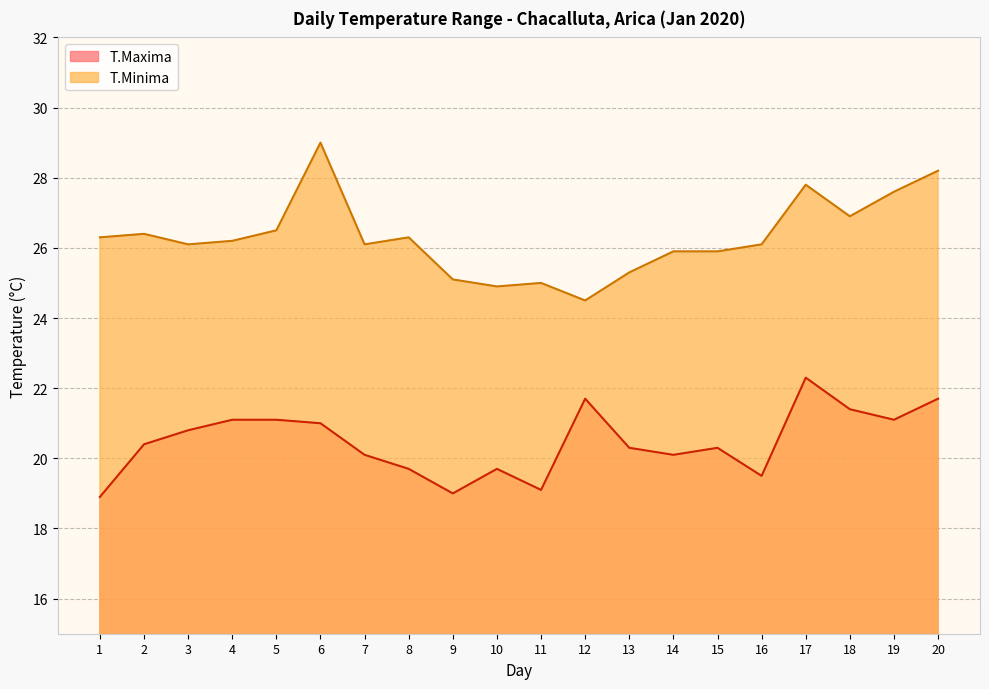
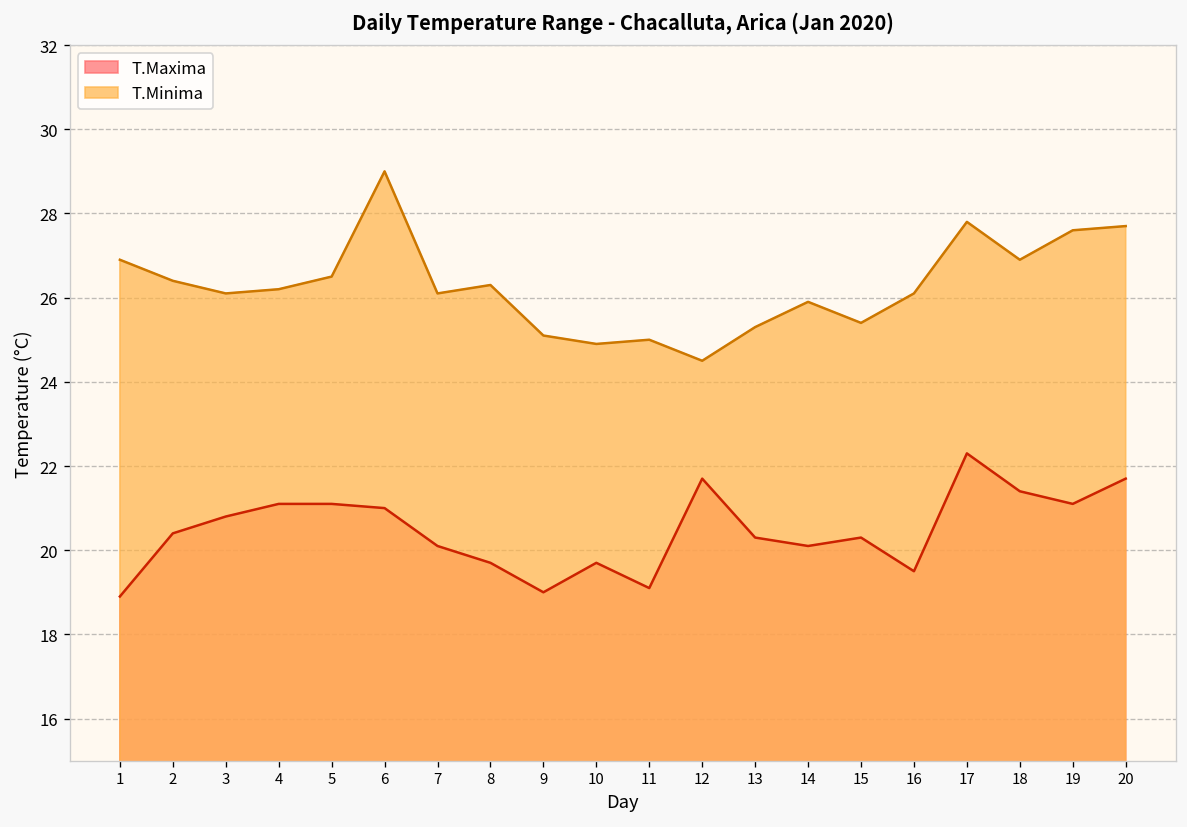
T.Minima, 1: 26.3 -> 26.9
T.Minima, 15: 25.9 -> 25.4
T.Minima, 20: 28.2 -> 27.7
